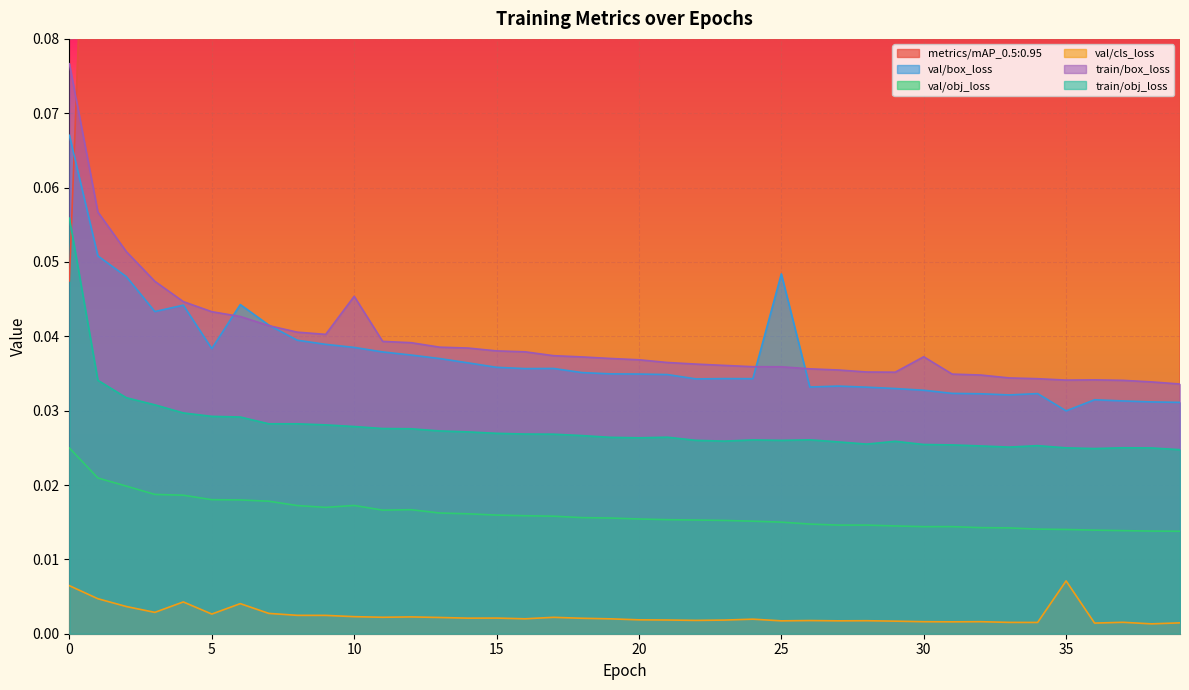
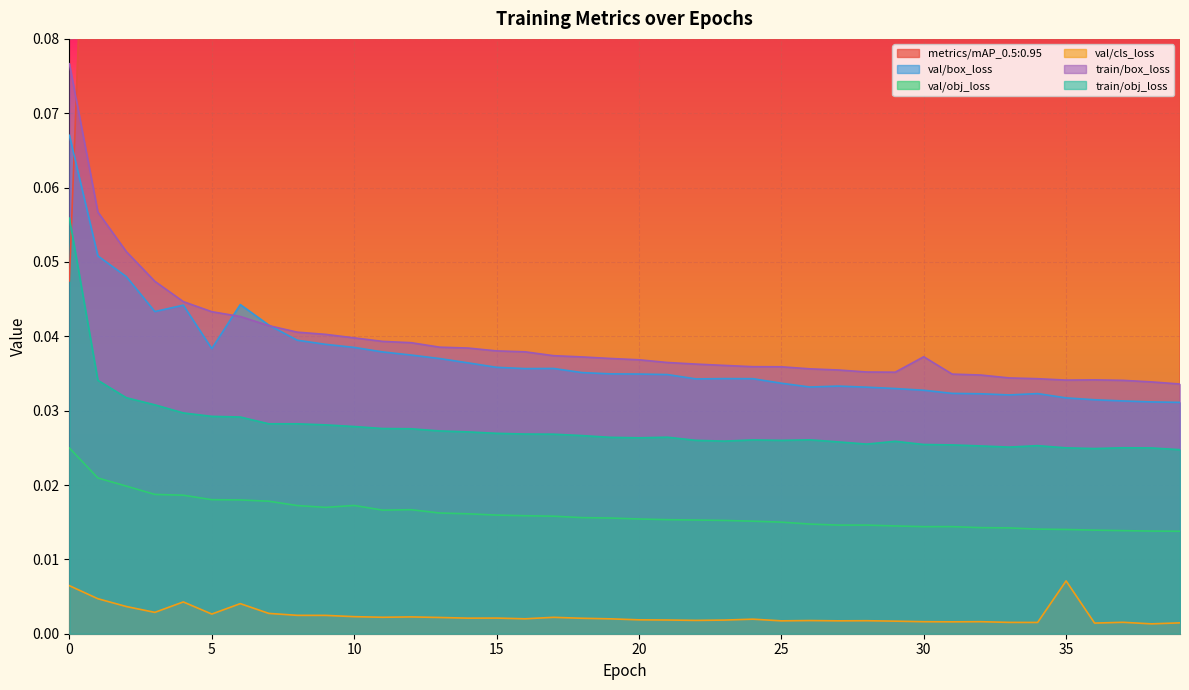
train/box_loss, 10: 0.045 -> 0.040
val/box_loss, 25: 0.048 -> 0.034
val/box_loss, 35: 0.030 -> 0.032
